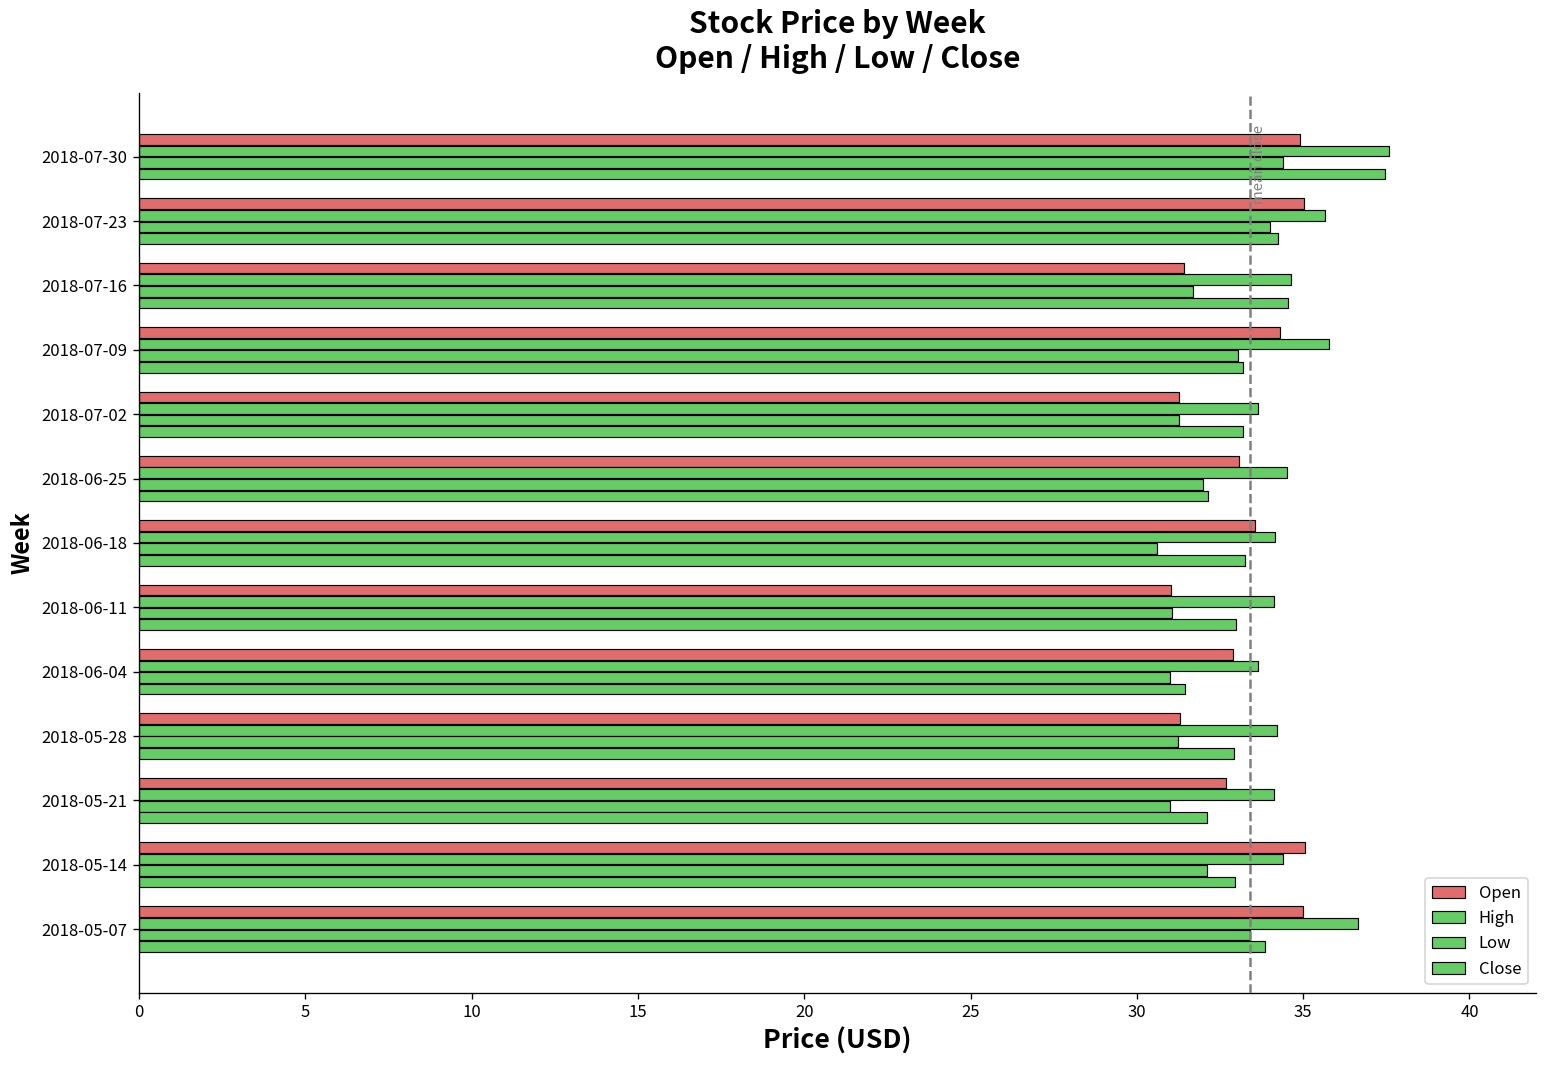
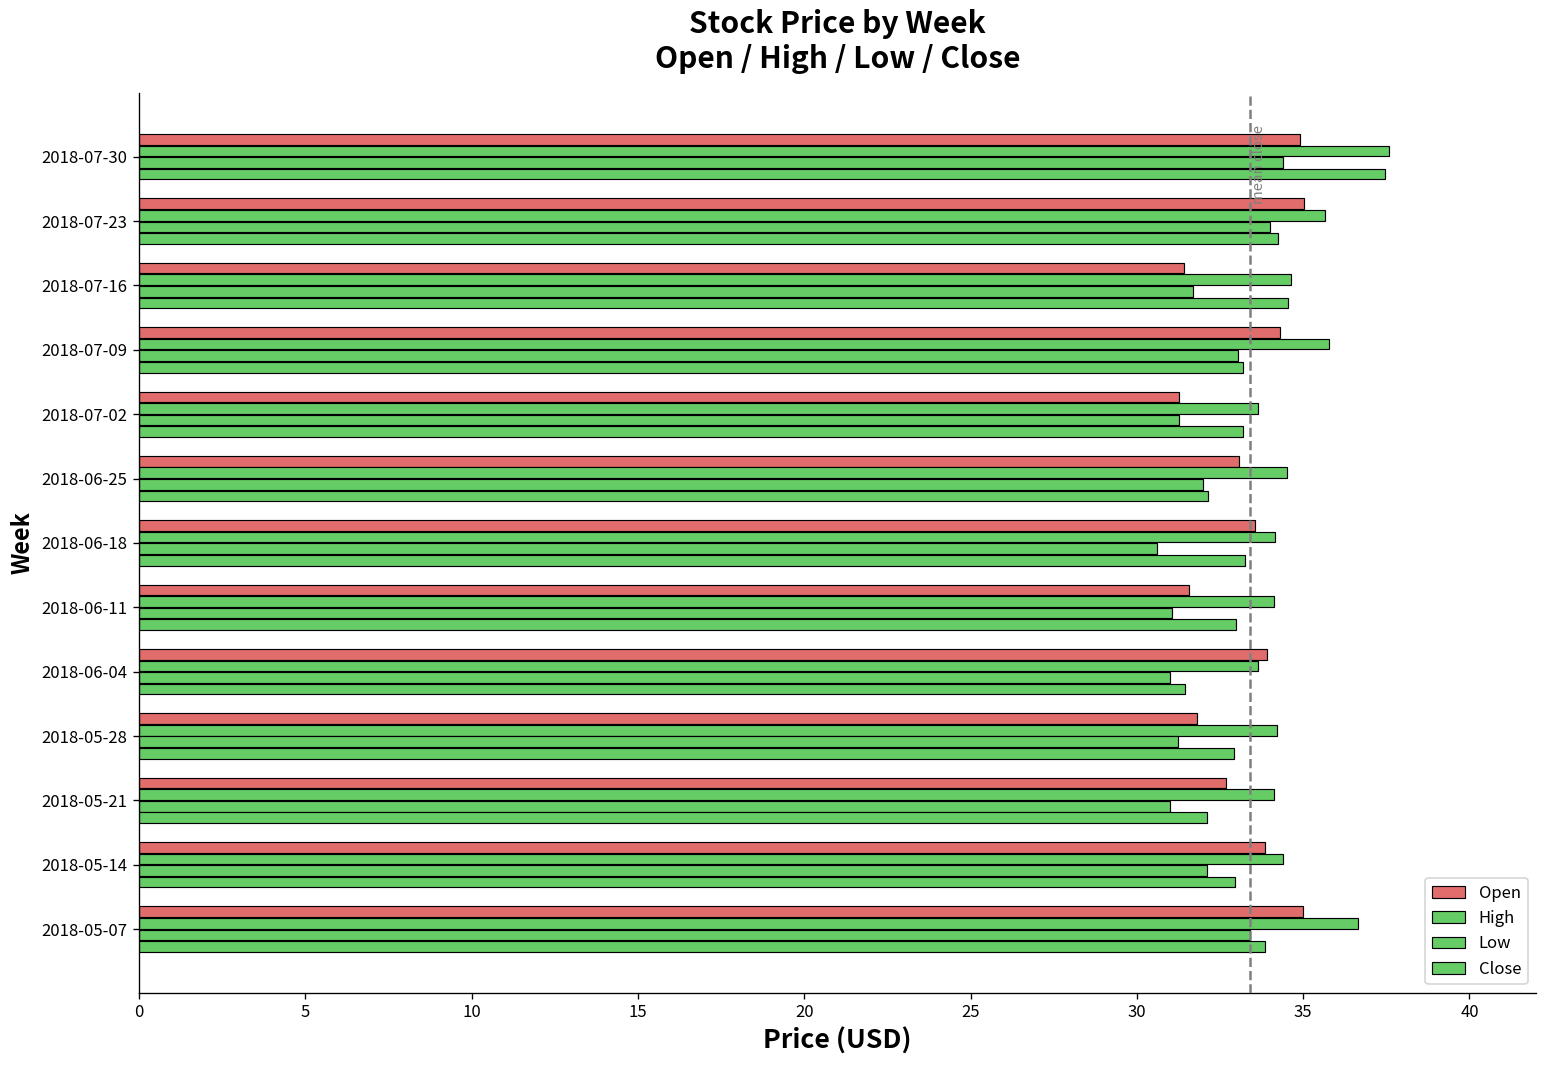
Open, 2018-06-11: 31.0 -> 31.6
Open, 2018-06-04: 32.9 -> 33.9
Open, 2018-05-28: 31.3 -> 31.8
Open, 2018-05-14: 35.1 -> 33.8
